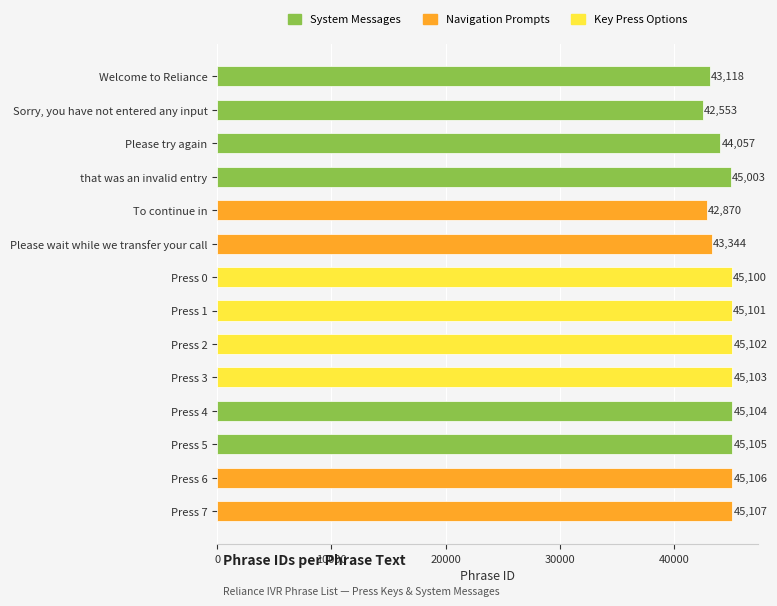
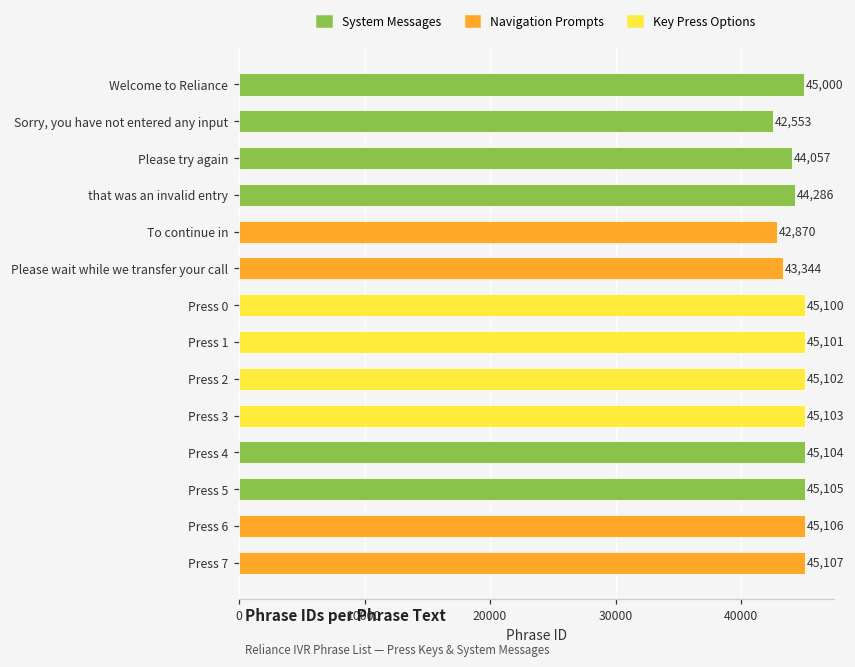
Welcome to Reliance: 43,118 -> 45,000
that was an invalid entry: 45,003 -> 44,286
